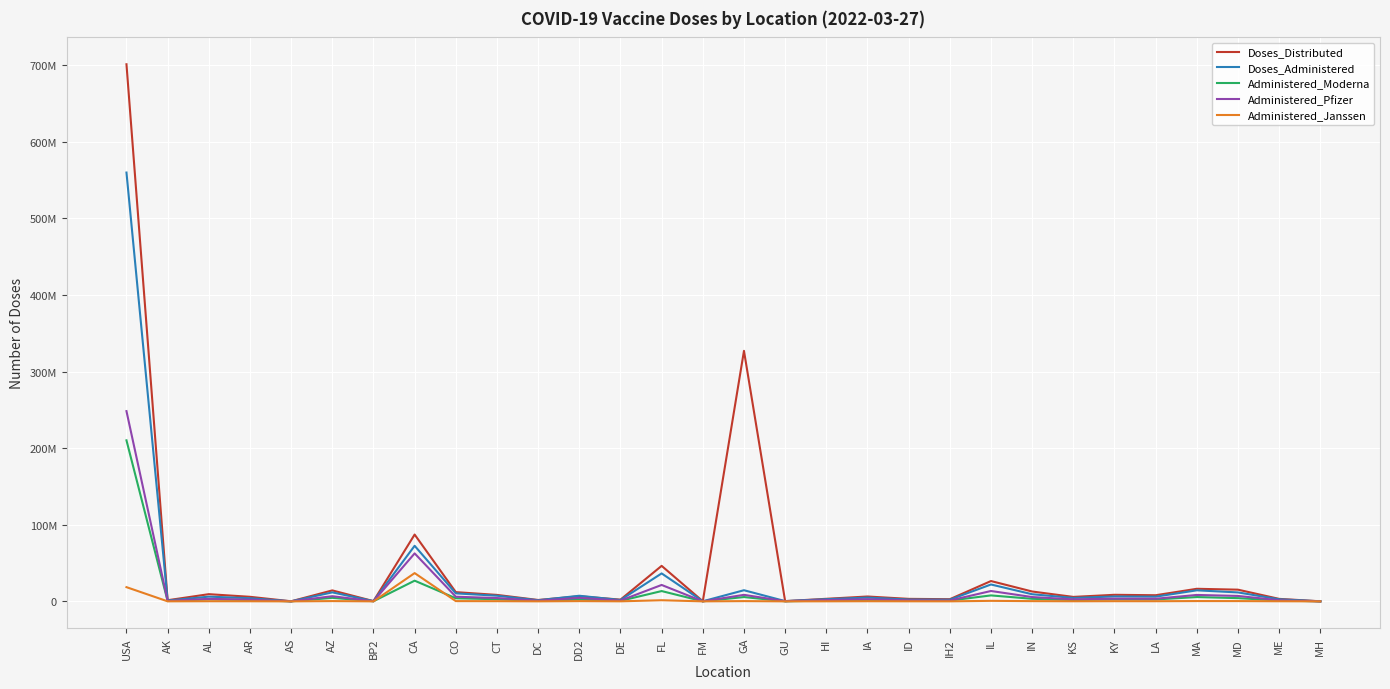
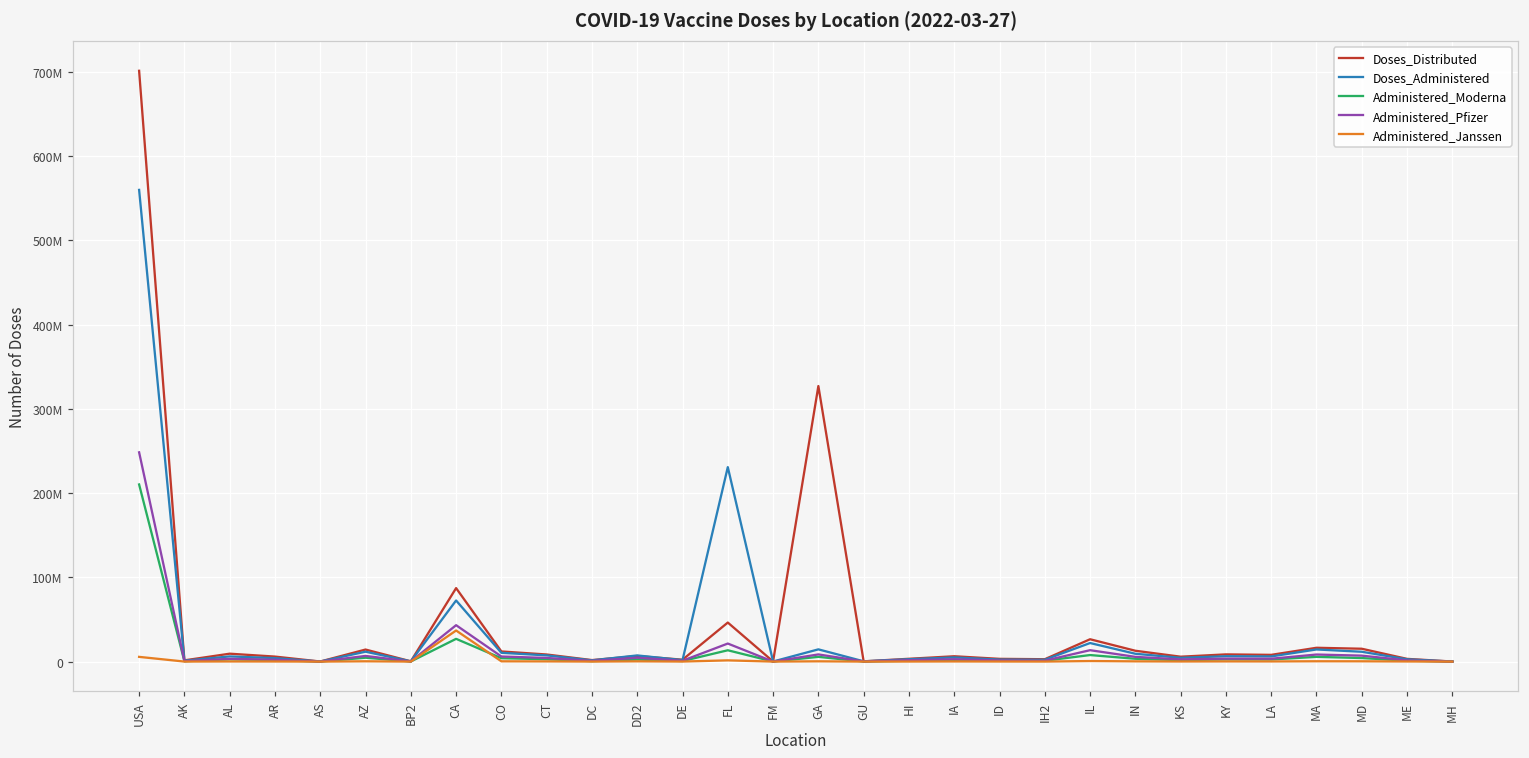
Administered_Janssen, USA: 20000000 -> 10000000
Administered_Pfizer, CA: 60000000 -> 40000000
Doses_Administered, FL: 40000000 -> 230000000
